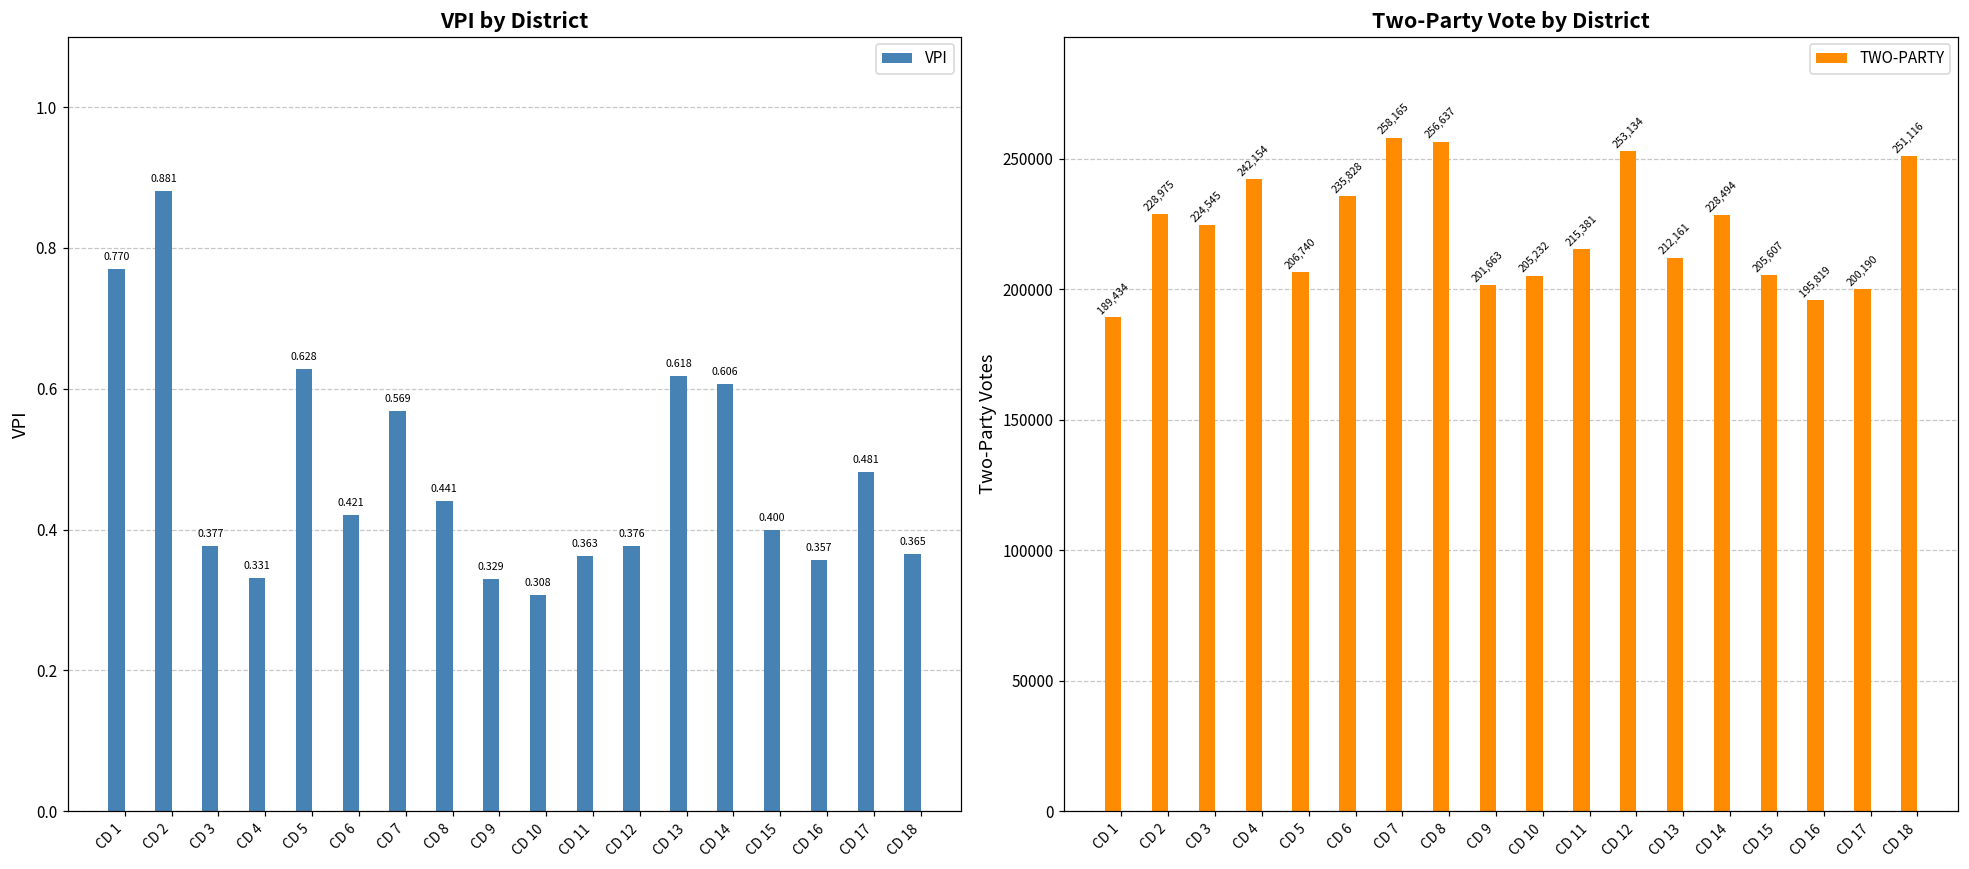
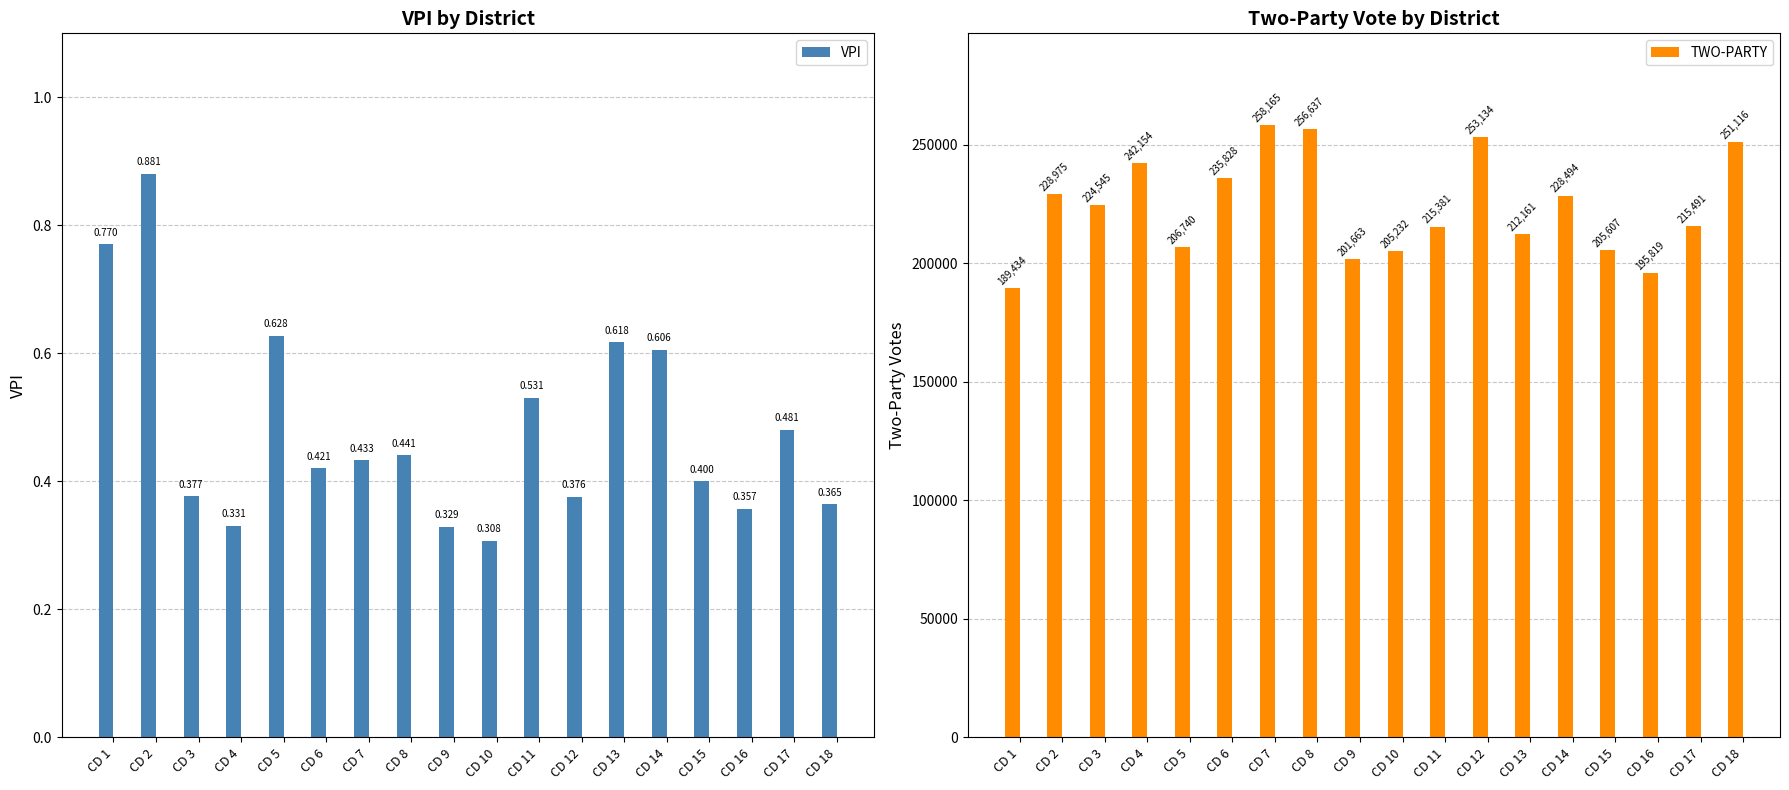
VPI by District, CD 7: 0.569 -> 0.433
VPI by District, CD 11: 0.363 -> 0.531
Two-Party Vote by District, CD 17: 200,190 -> 215,491
